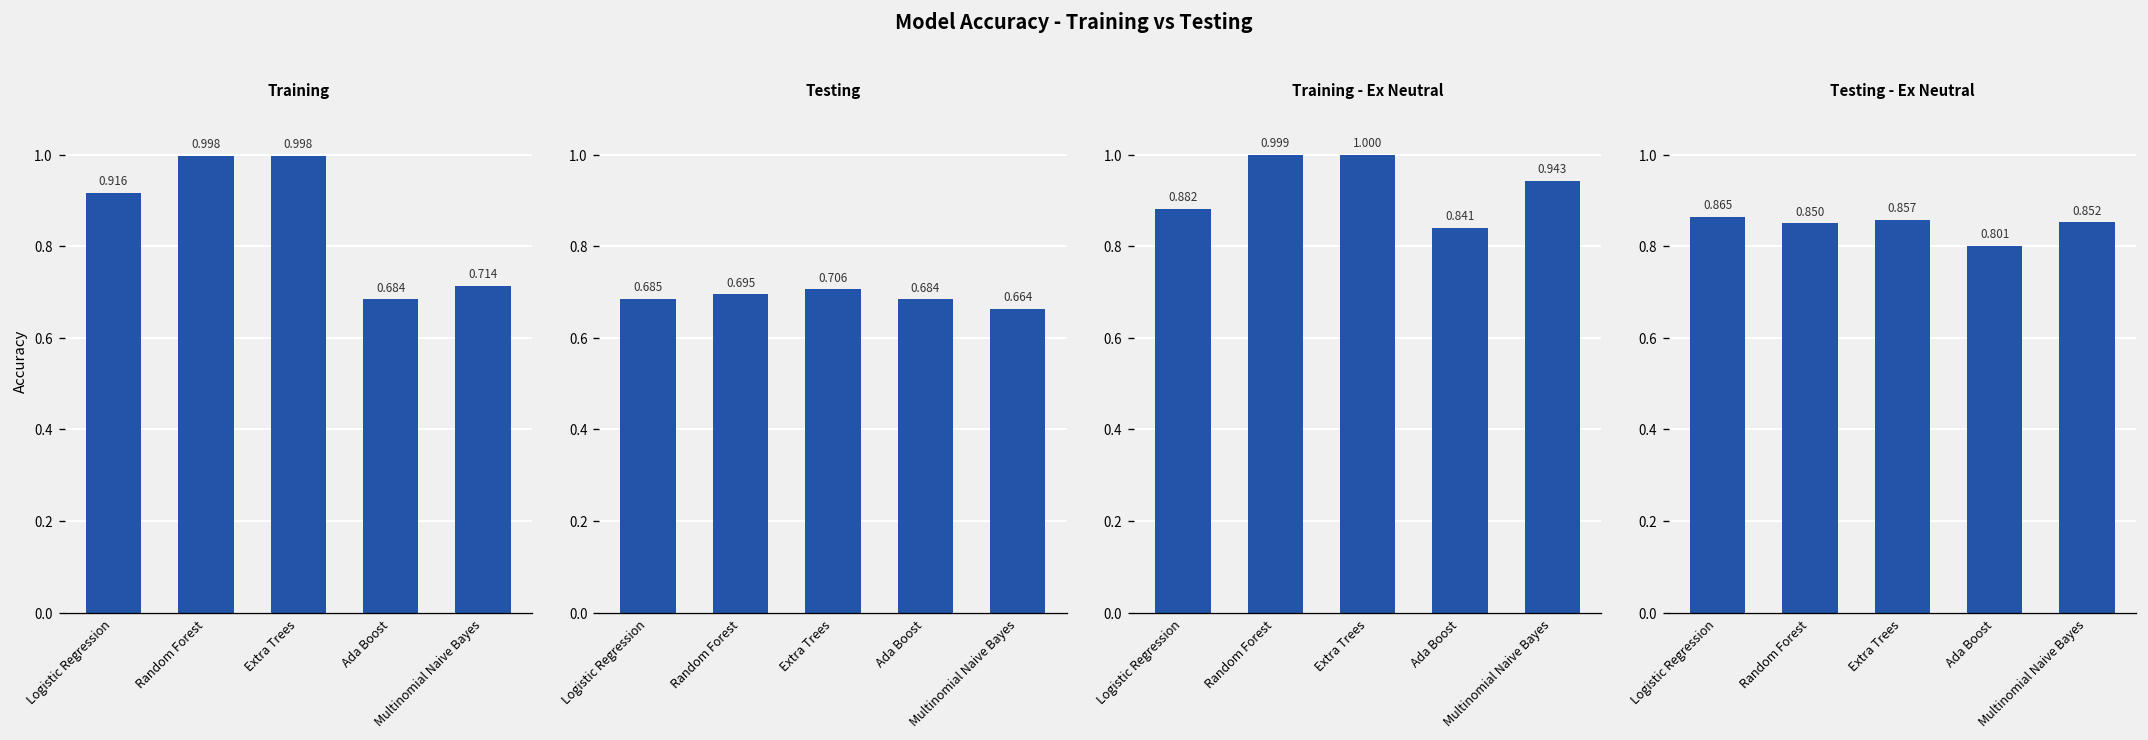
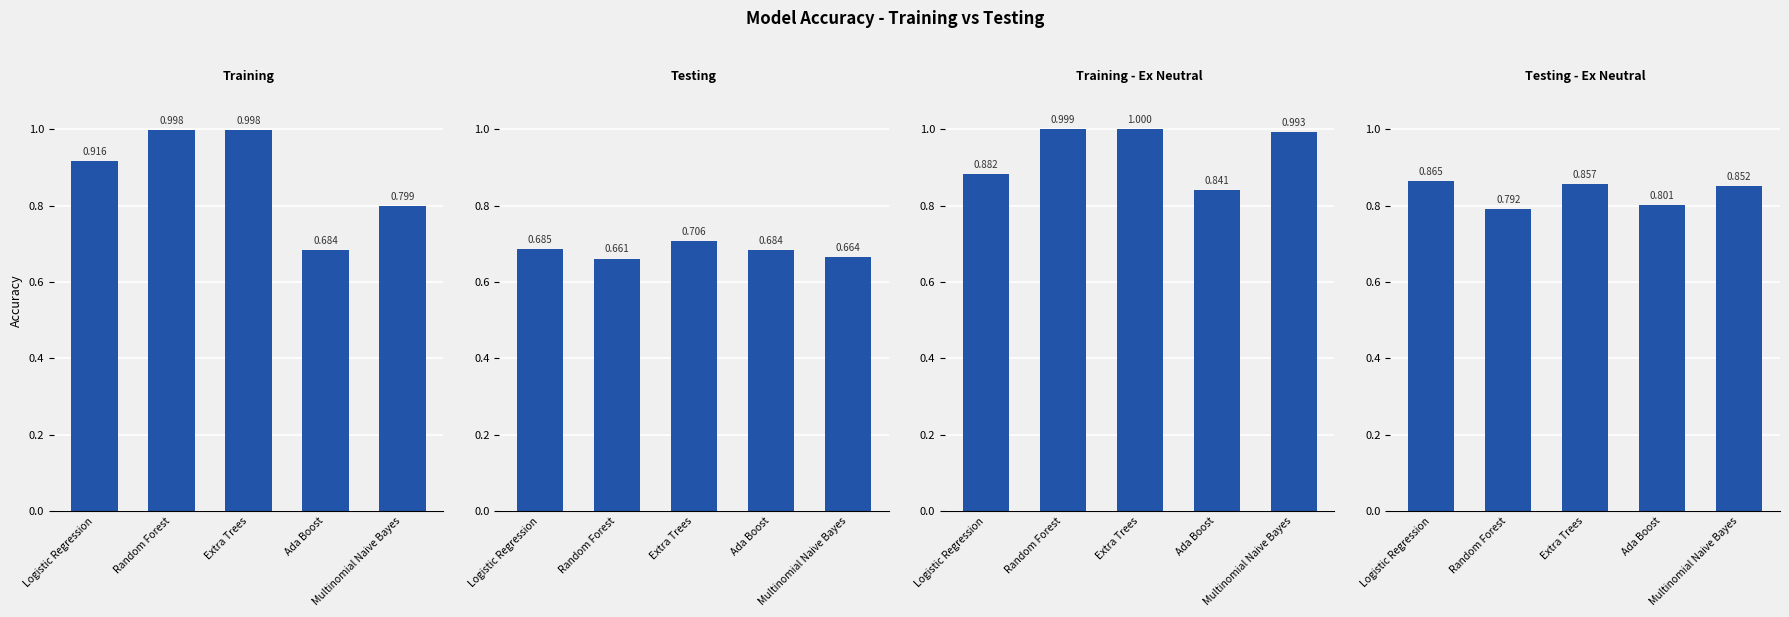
Training, Multinomial Naive Bayes: 0.714 -> 0.799
Testing, Random Forest: 0.695 -> 0.661
Training - Ex Neutral, Multinomial Naive Bayes: 0.943 -> 0.993
Testing - Ex Neutral, Random Forest: 0.850 -> 0.792
